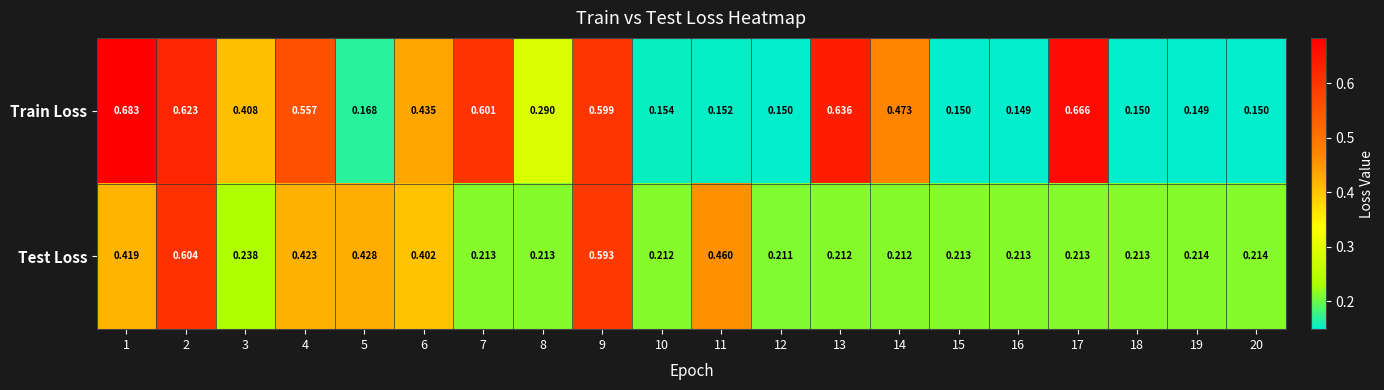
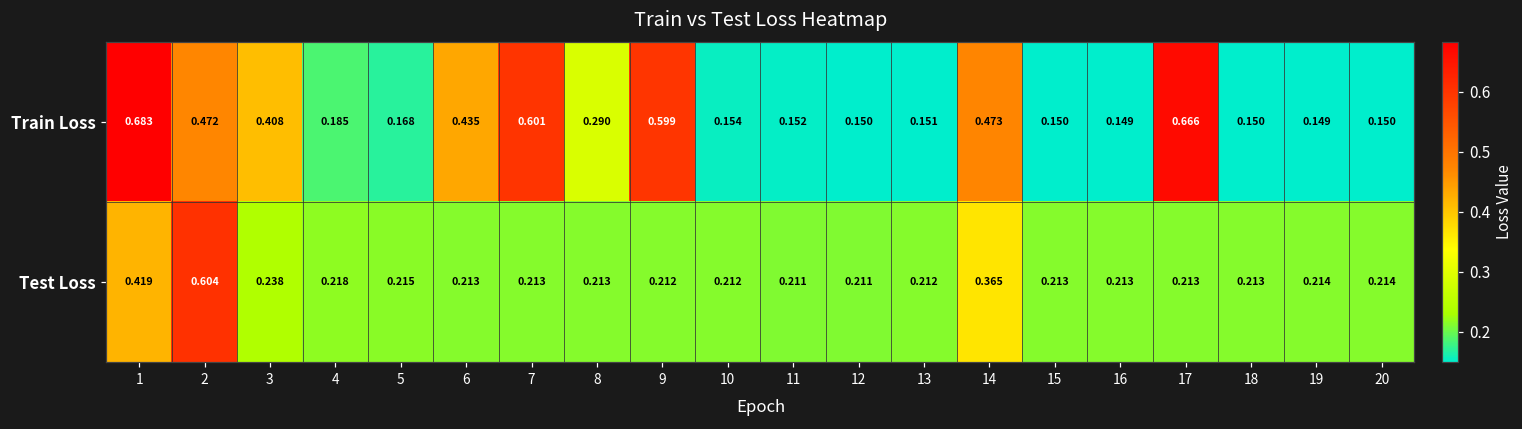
Train Loss, 2: 0.623 -> 0.472
Train Loss, 4: 0.557 -> 0.185
Train Loss, 13: 0.636 -> 0.151
Test Loss, 4: 0.423 -> 0.218
Test Loss, 5: 0.428 -> 0.215
Test Loss, 6: 0.402 -> 0.213
Test Loss, 9: 0.593 -> 0.212
Test Loss, 11: 0.460 -> 0.211
Test Loss, 14: 0.212 -> 0.365
